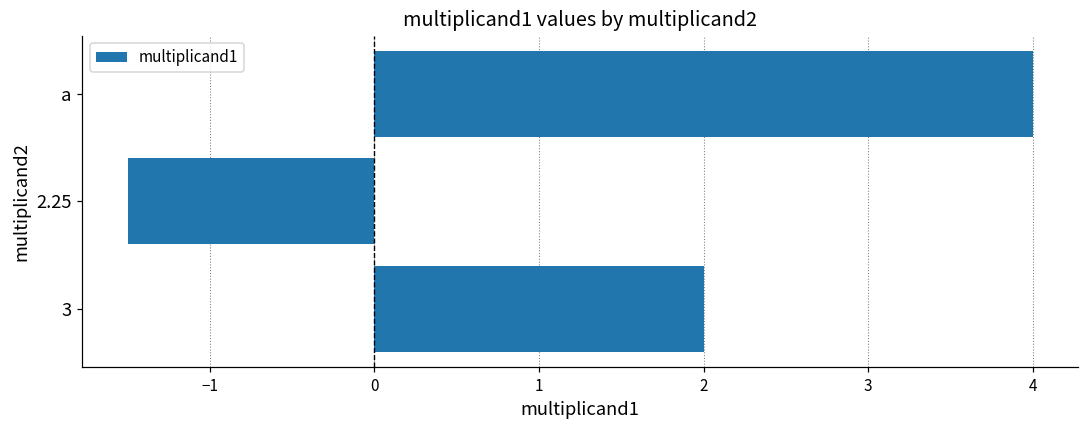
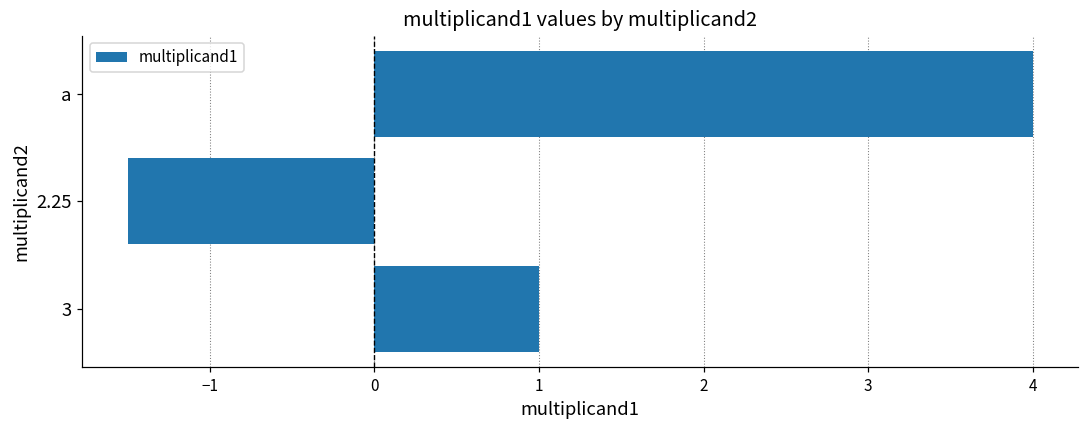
3: 2 -> 1
